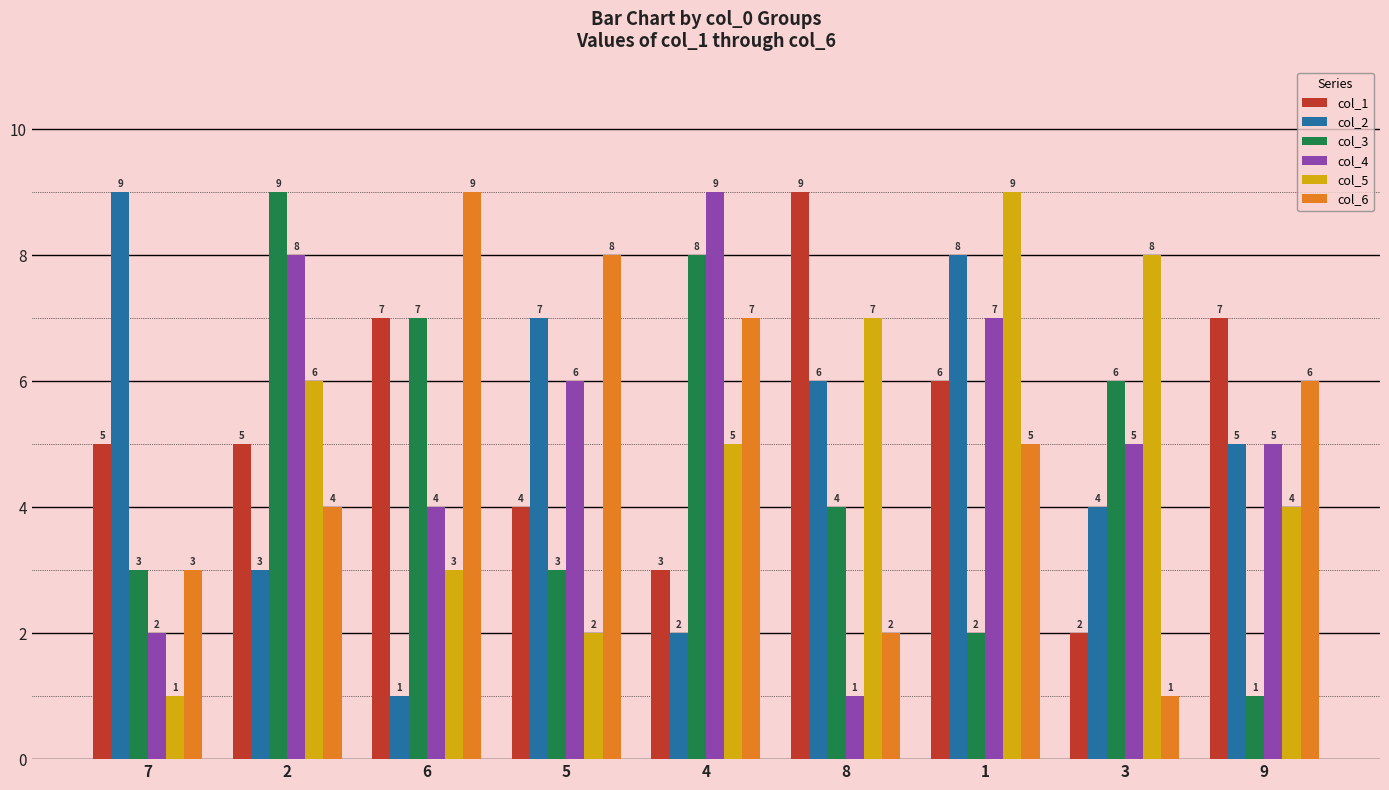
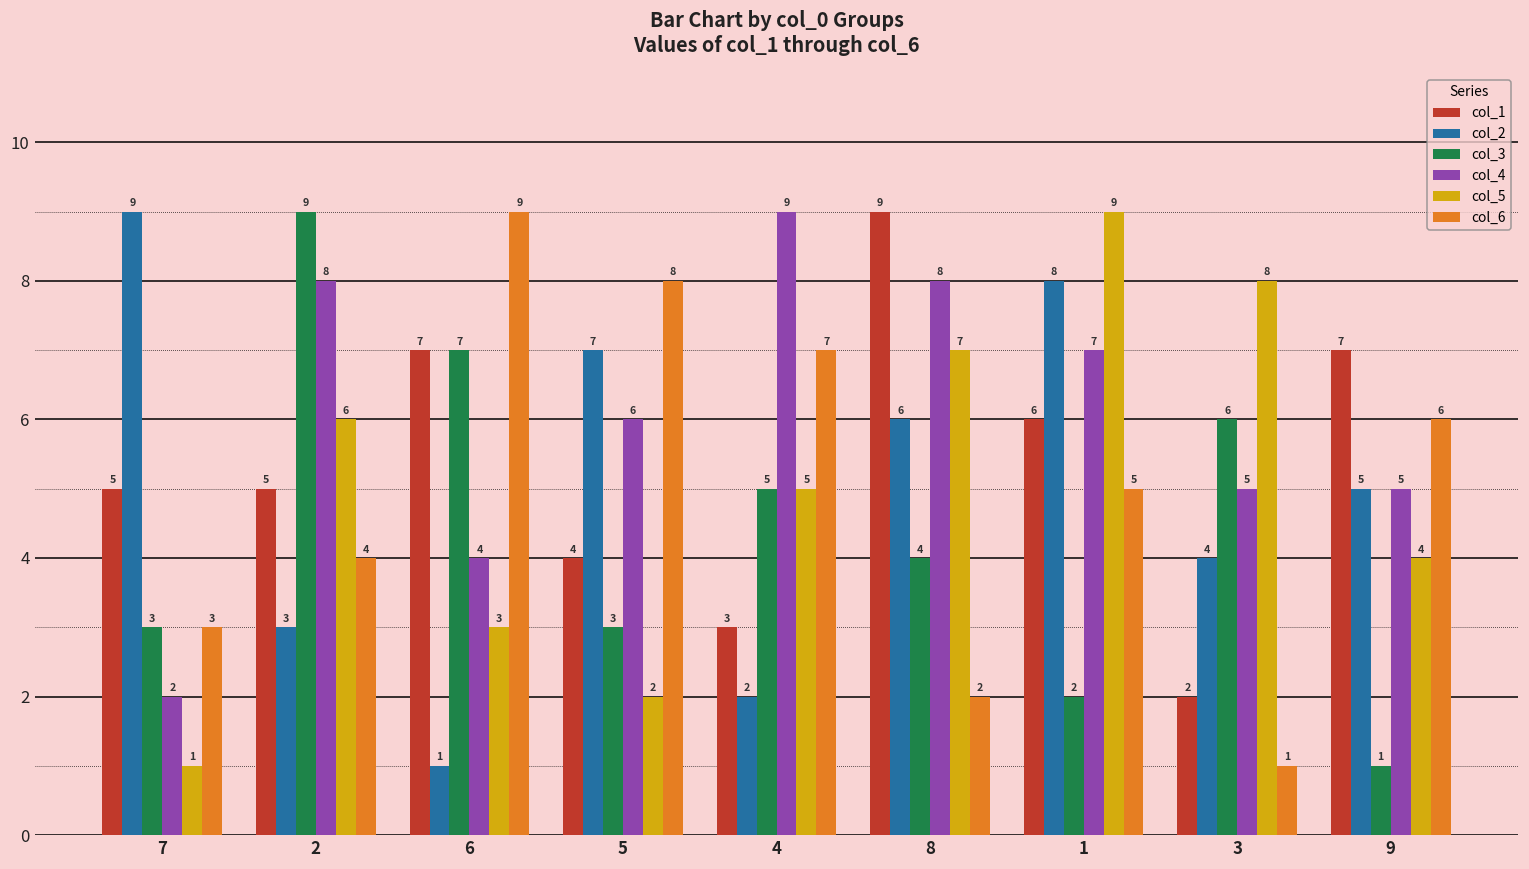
col_3, 4: 8 -> 5
col_4, 8: 1 -> 8
